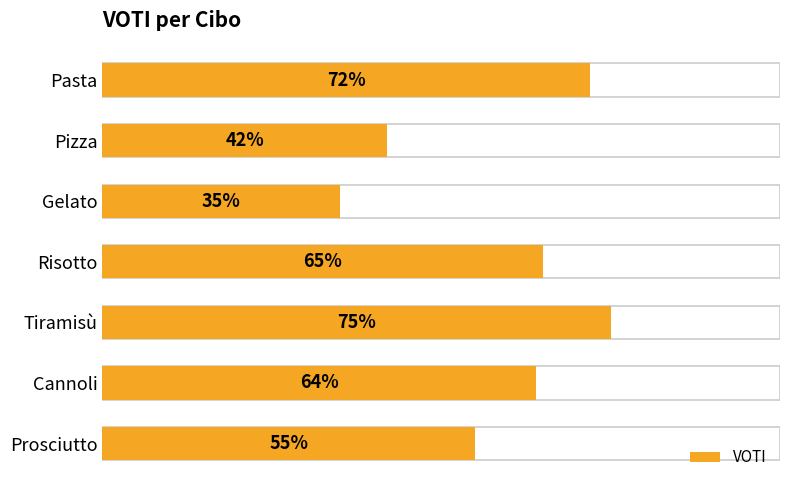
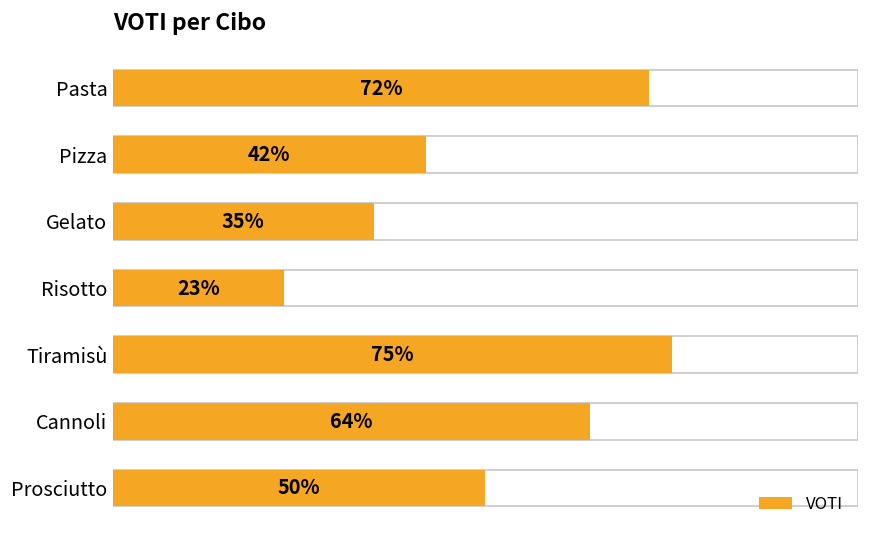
VOTI, Risotto: 65% -> 23%
VOTI, Prosciutto: 55% -> 50%
